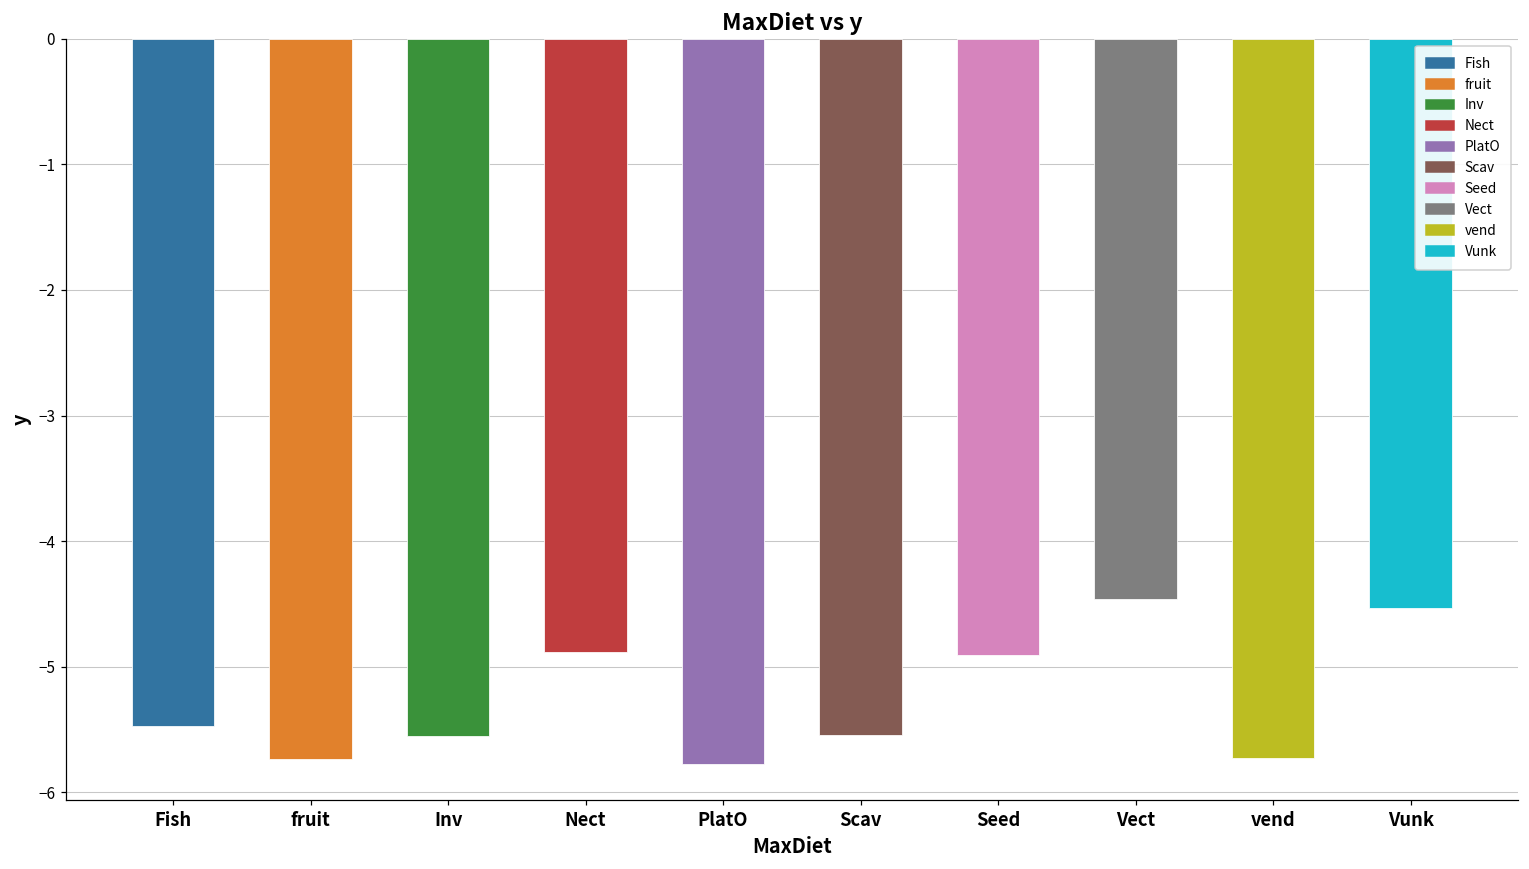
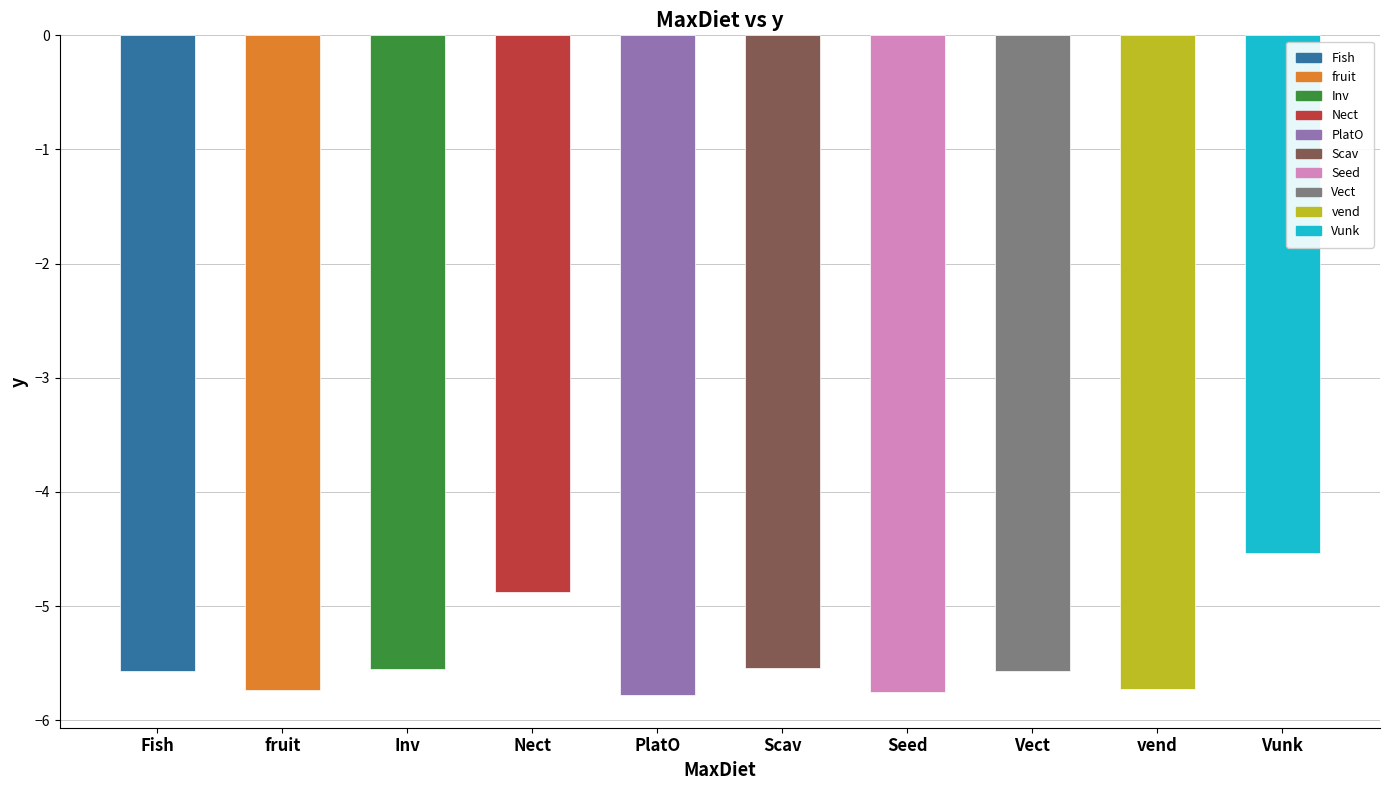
Fish: -5.47 -> -5.57
Seed: -4.90 -> -5.75
Vect: -4.46 -> -5.57
